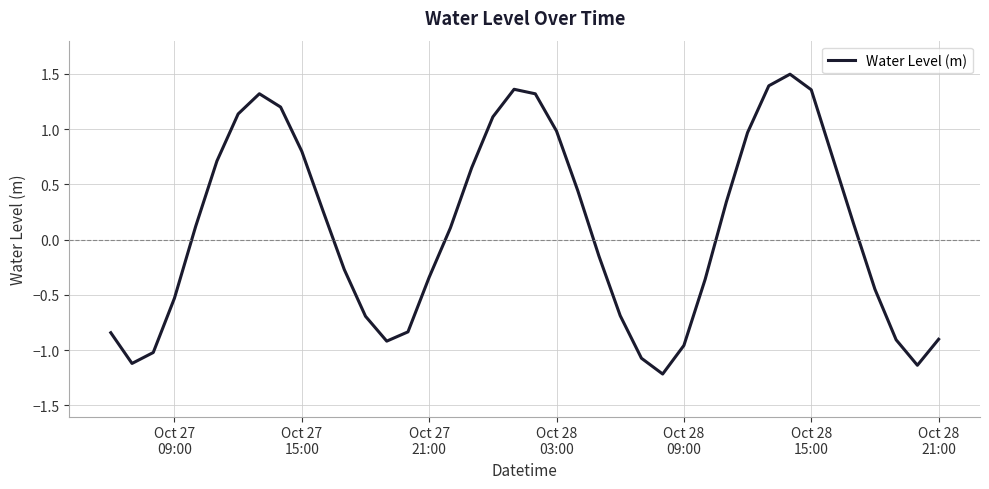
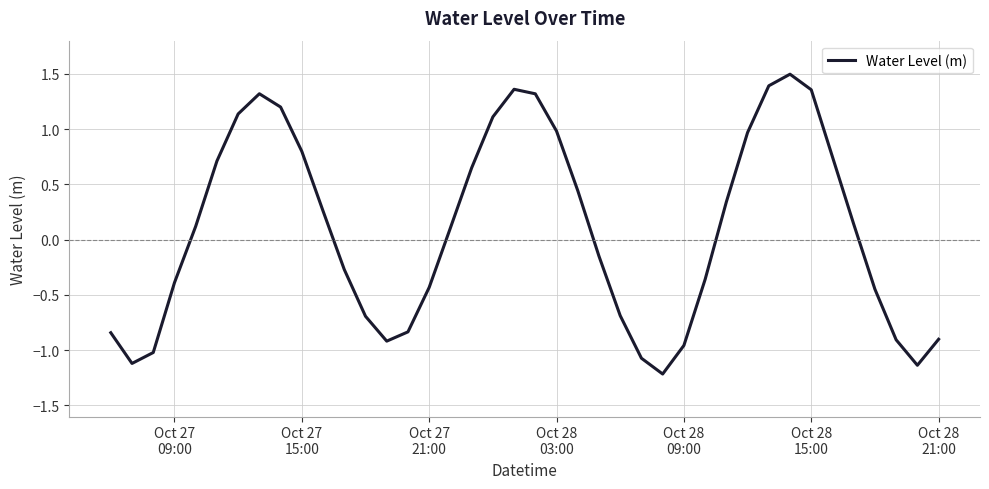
Oct 27 09:00: -0.53 -> -0.39
Oct 27 21:00: -0.34 -> -0.43
